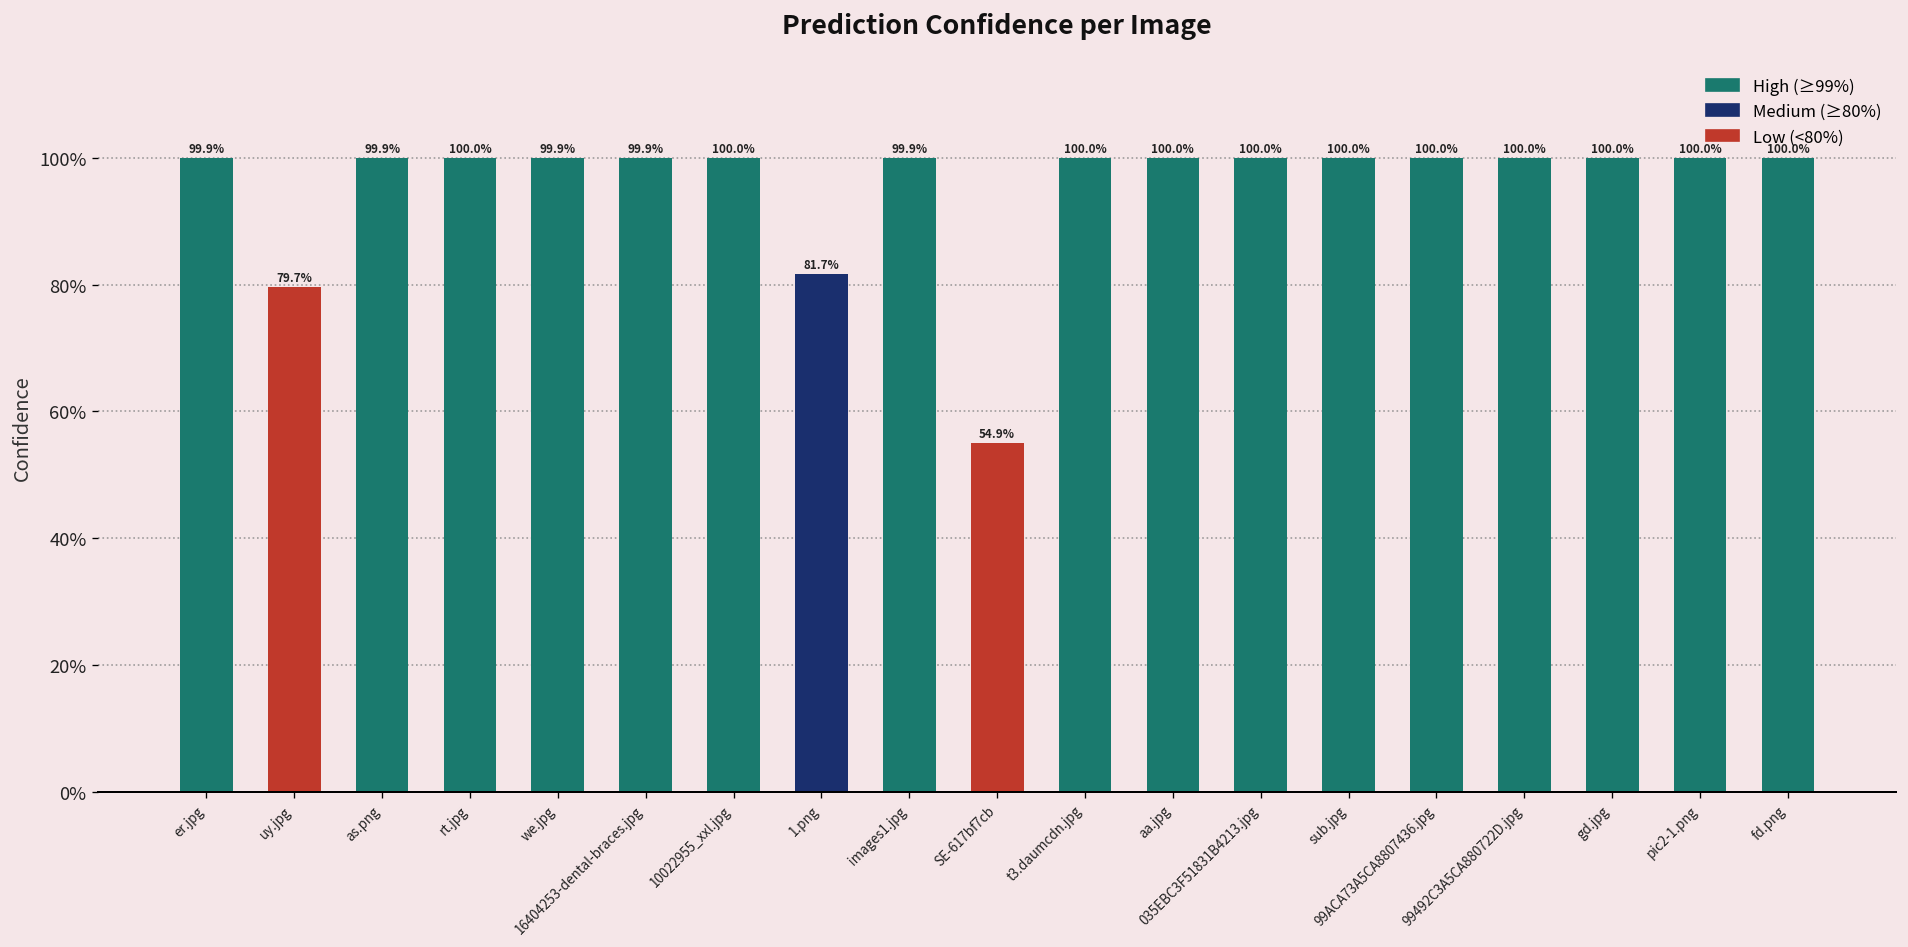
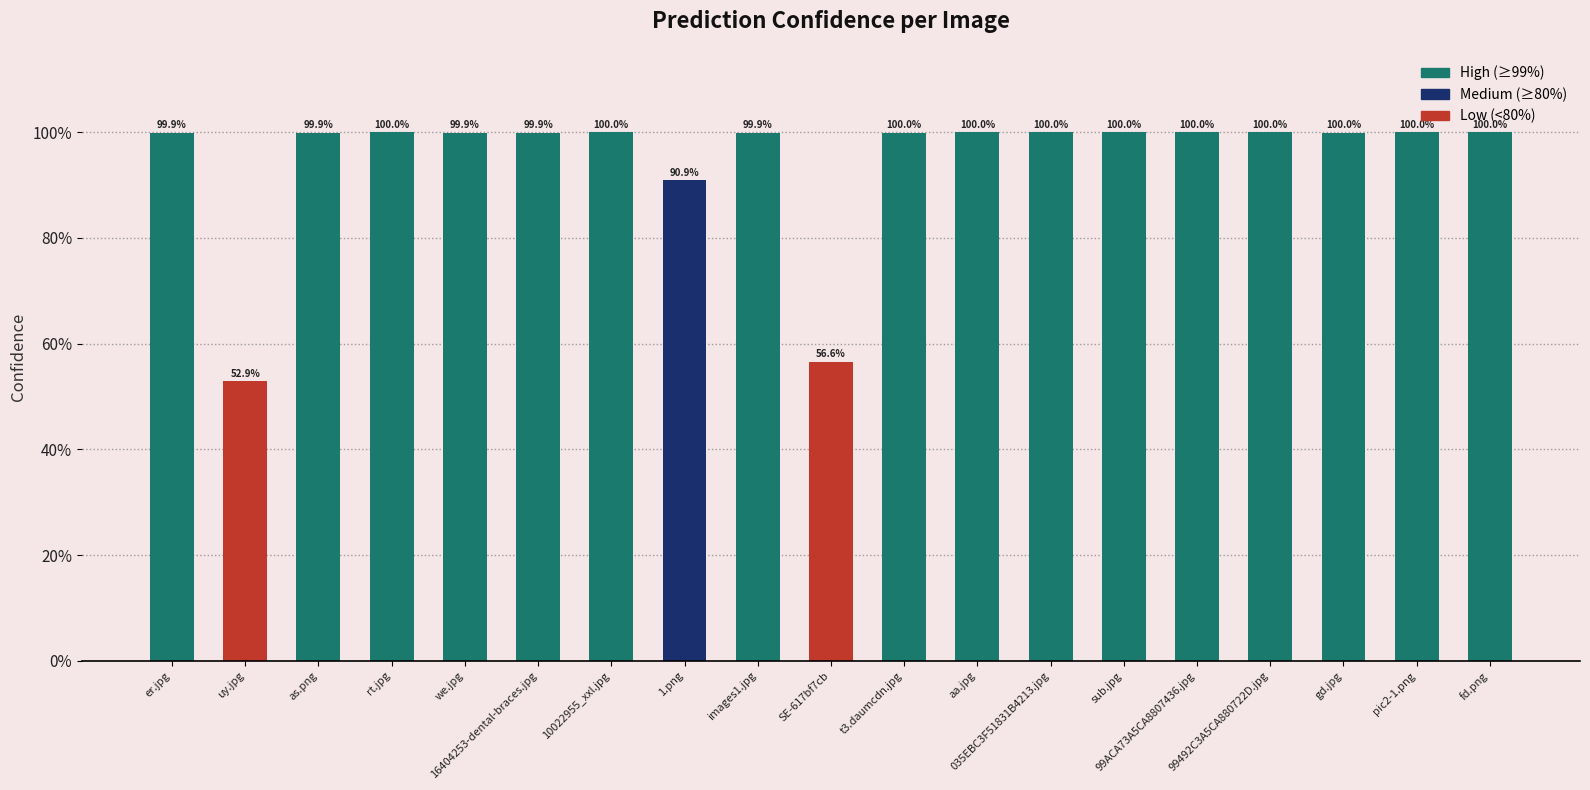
uy.jpg: 79.7% -> 52.9%
1.png: 81.7% -> 90.9%
SE-617bf7cb: 54.9% -> 56.6%
